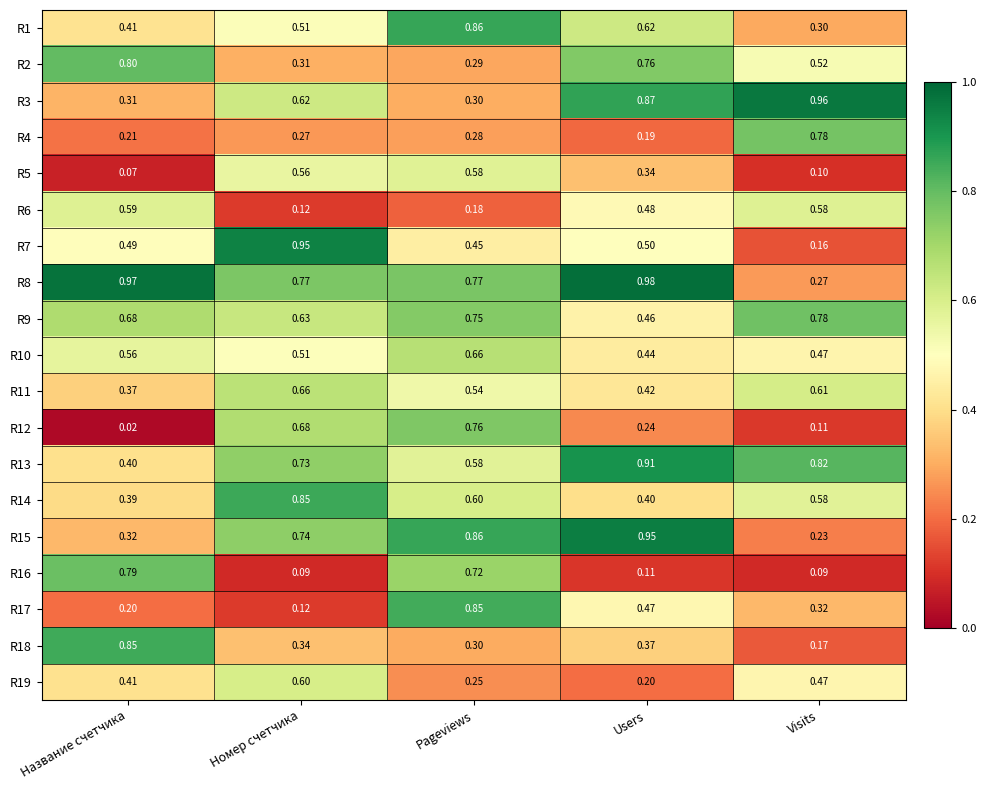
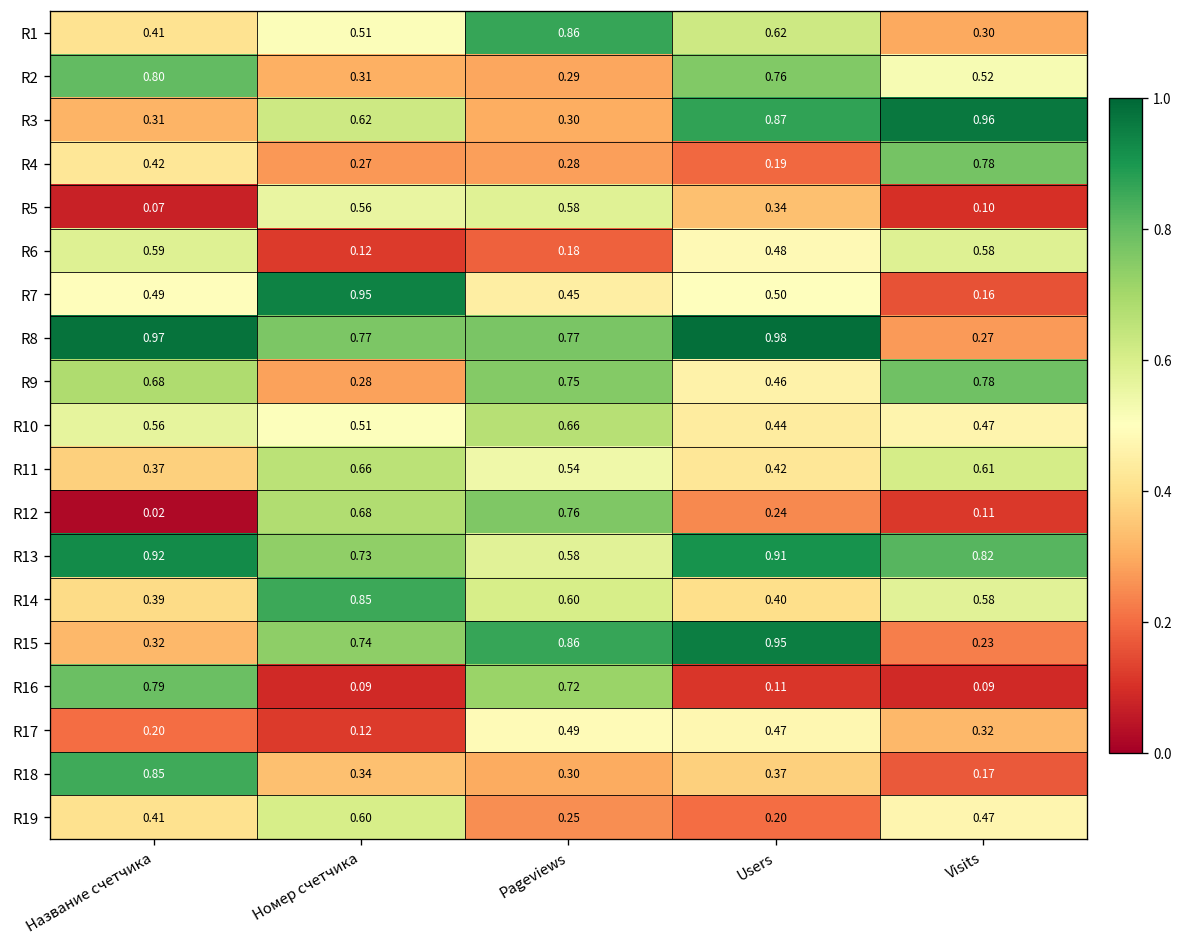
R4, Название счетчика: 0.21 -> 0.42
R9, Номер счетчика: 0.63 -> 0.28
R13, Название счетчика: 0.40 -> 0.92
R17, Pageviews: 0.85 -> 0.49
